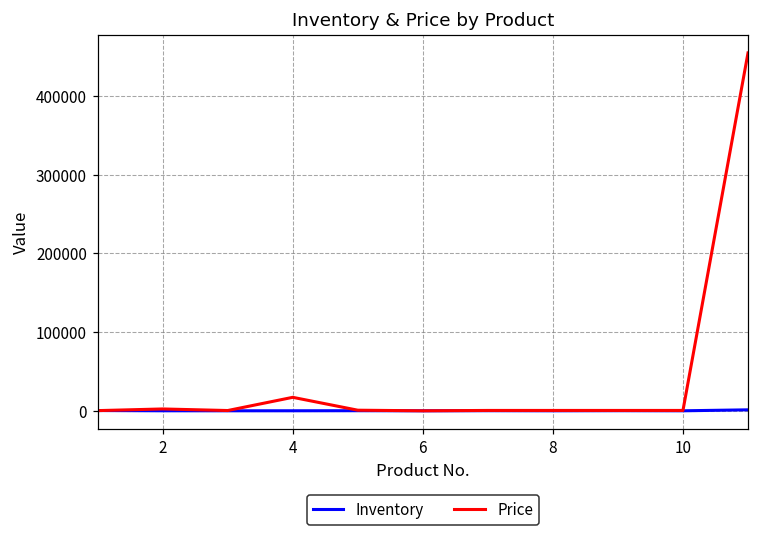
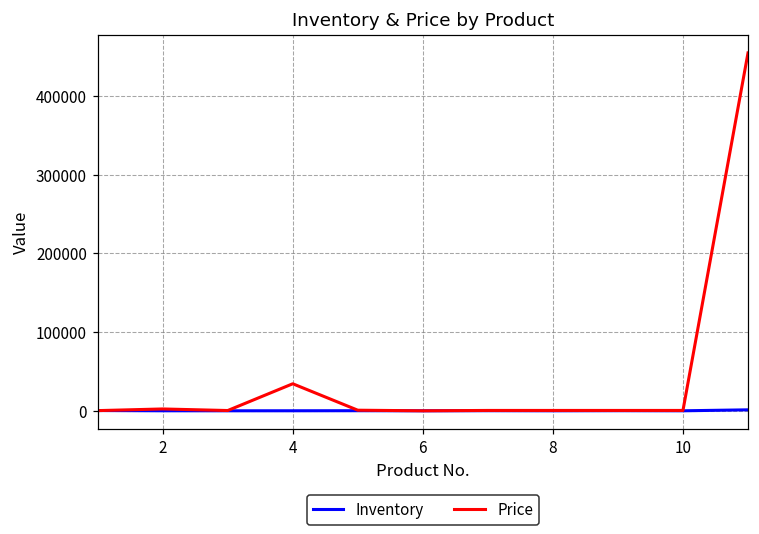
Price, 4: 20000 -> 30000
